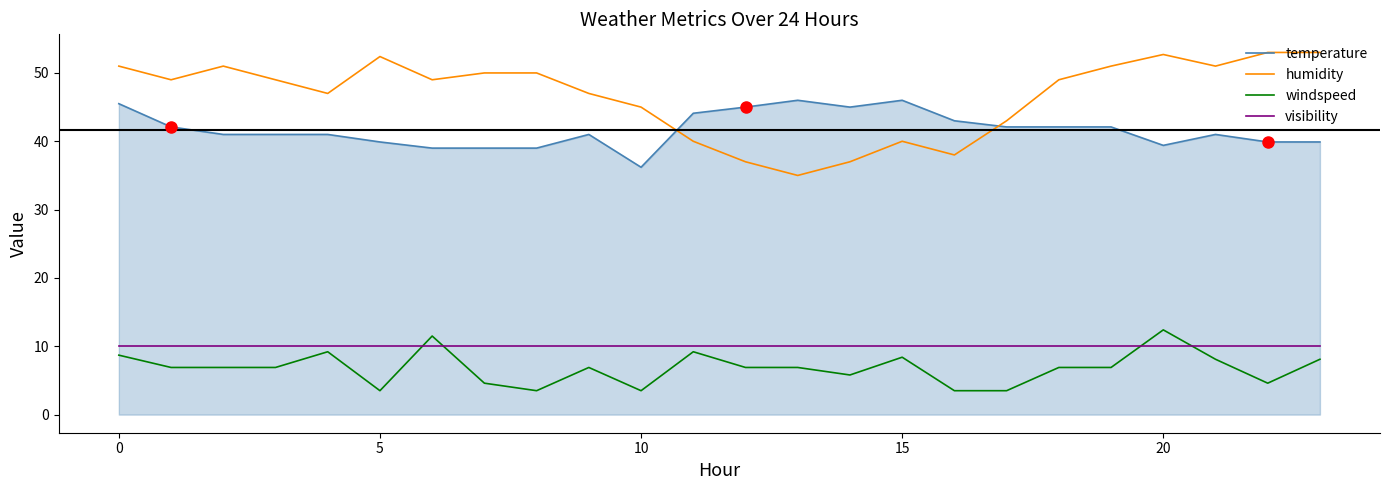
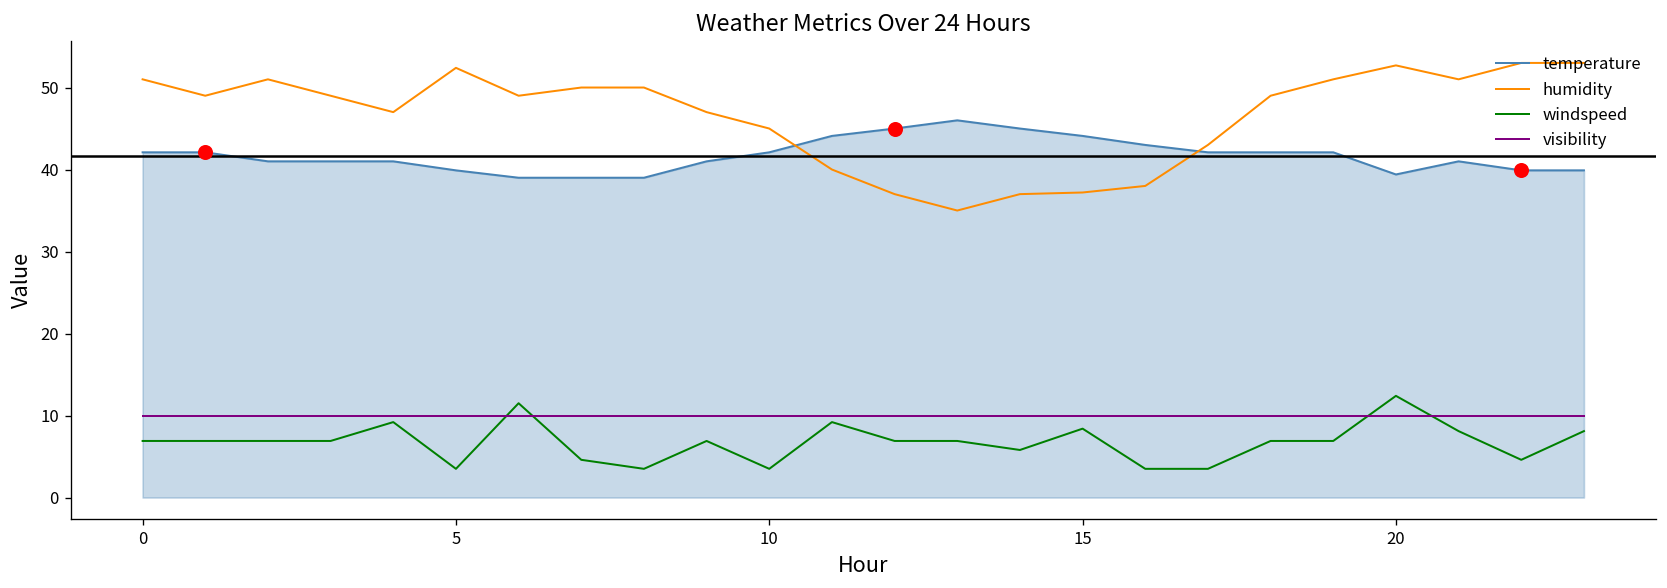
temperature, 0: 46 -> 42
windspeed, 0: 9 -> 7
temperature, 10: 36 -> 42
temperature, 15: 46 -> 44
humidity, 15: 40 -> 37
